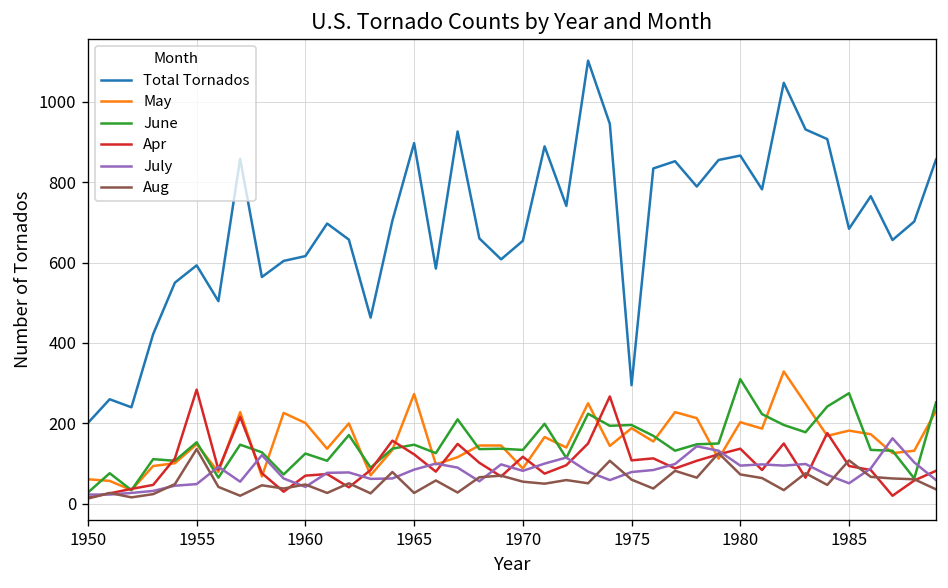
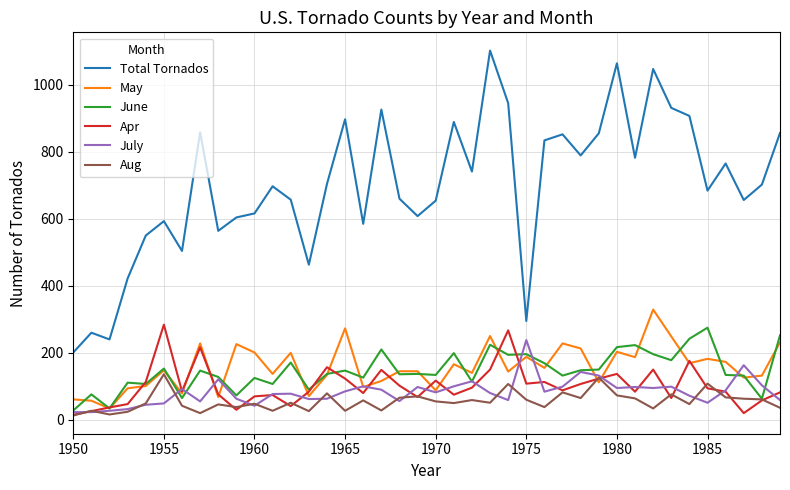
July, 1975: 80 -> 240
Total Tornados, 1980: 870 -> 1060
June, 1980: 310 -> 220
